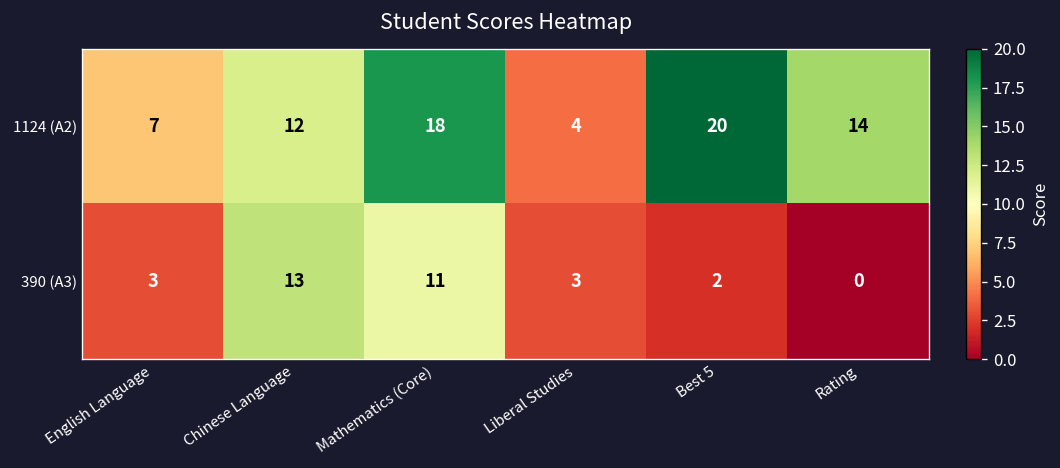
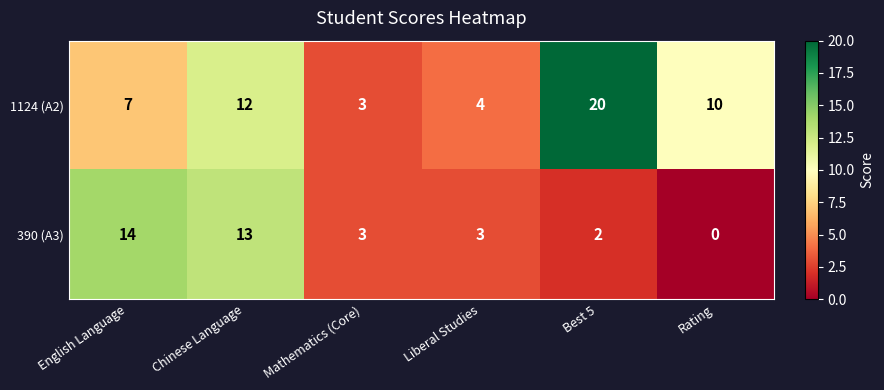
1124 (A2), Mathematics (Core): 18 -> 3
1124 (A2), Rating: 14 -> 10
390 (A3), English Language: 3 -> 14
390 (A3), Mathematics (Core): 11 -> 3
